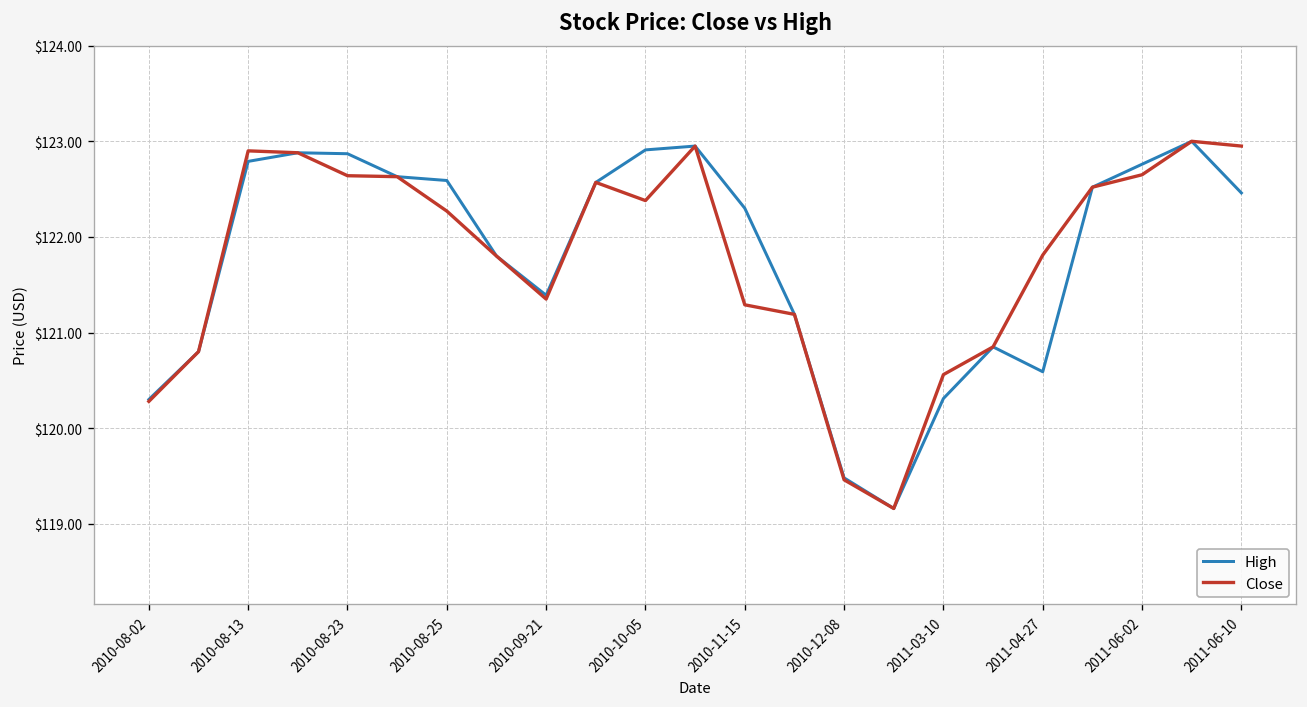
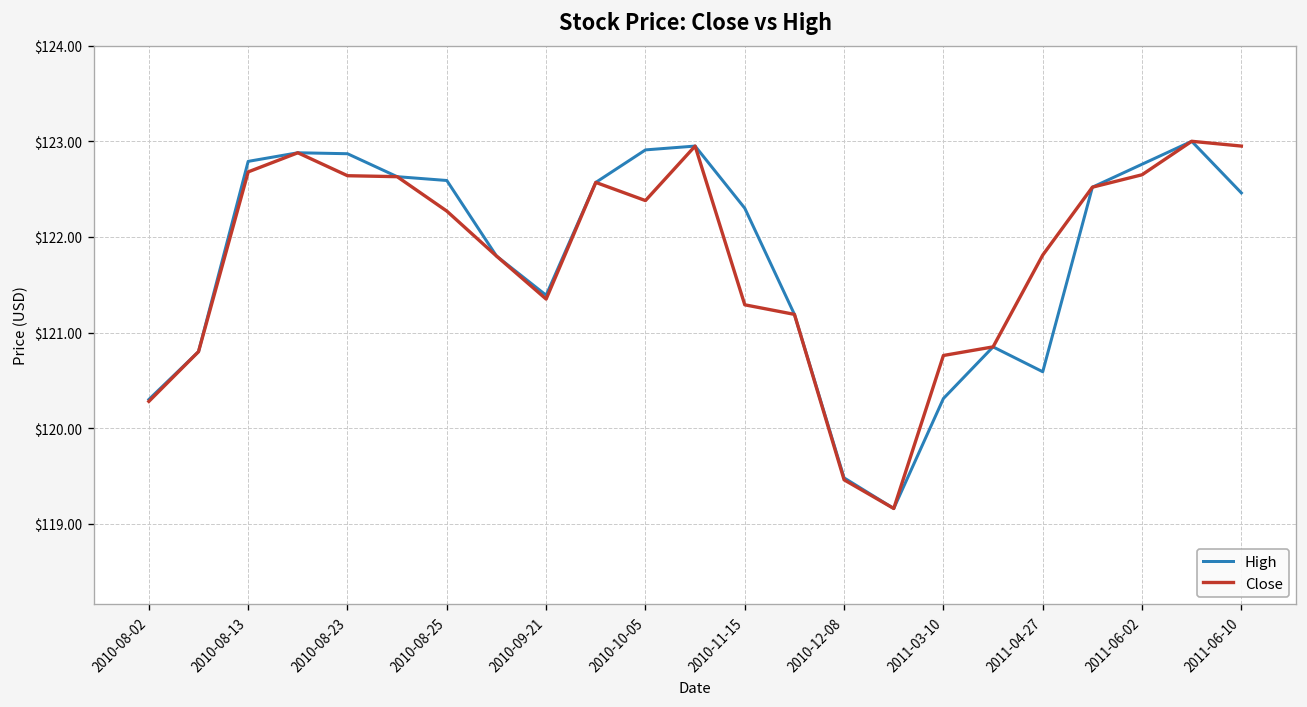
Close, 2010-08-13: $122.9 -> $122.7
Close, 2011-03-10: $120.6 -> $120.8
